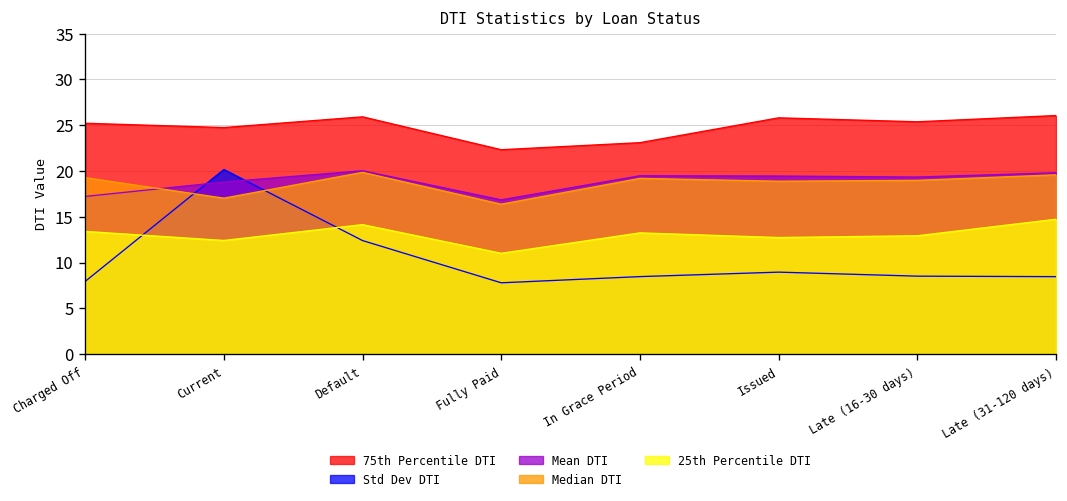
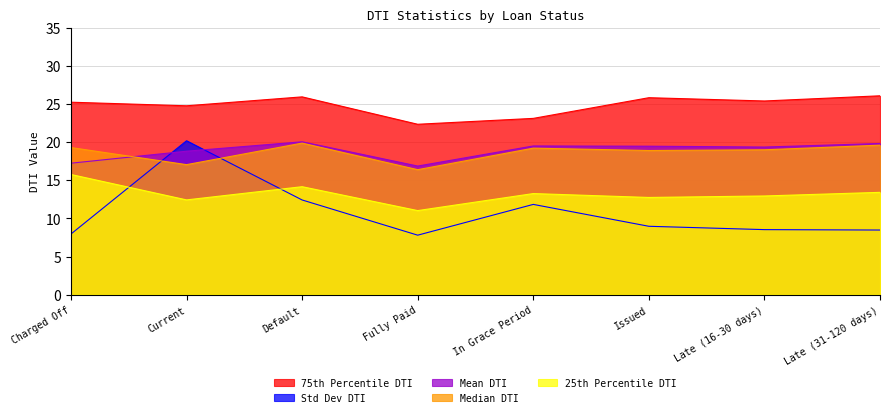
25th Percentile DTI, Charged Off: 13 -> 16
Std Dev DTI, In Grace Period: 8 -> 12
25th Percentile DTI, Late (31-120 days): 15 -> 13
